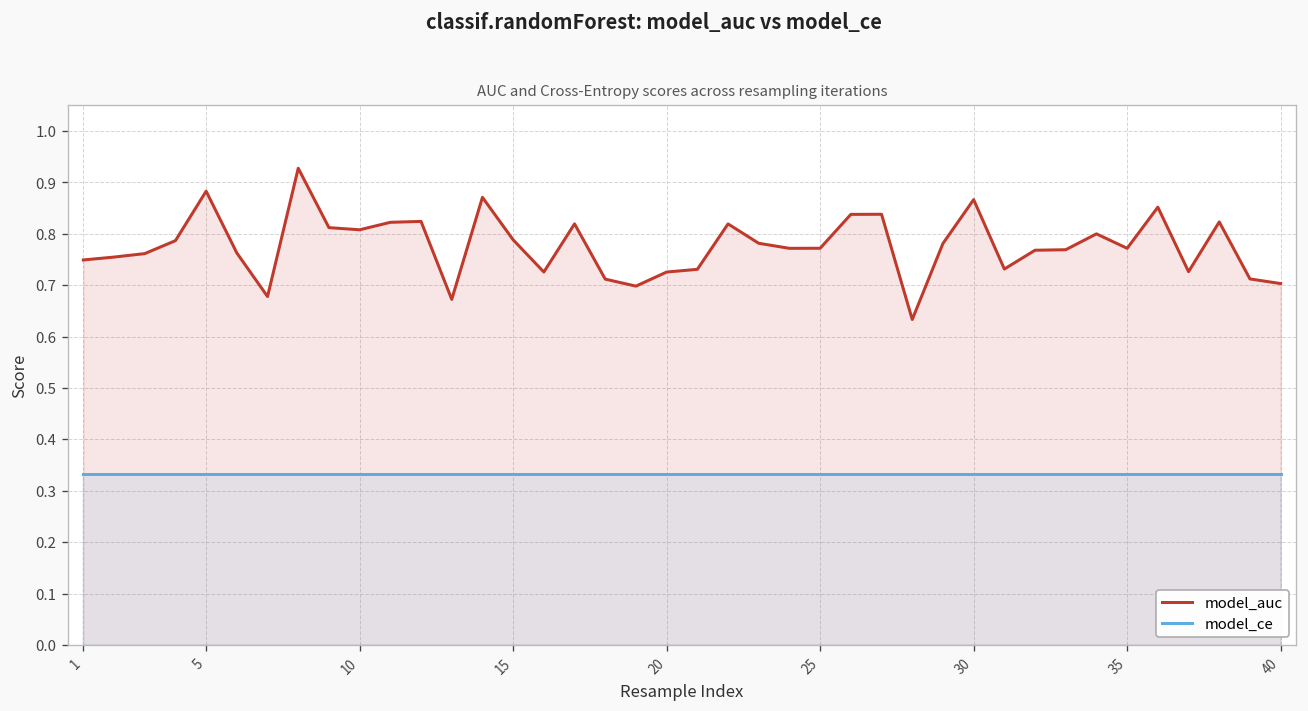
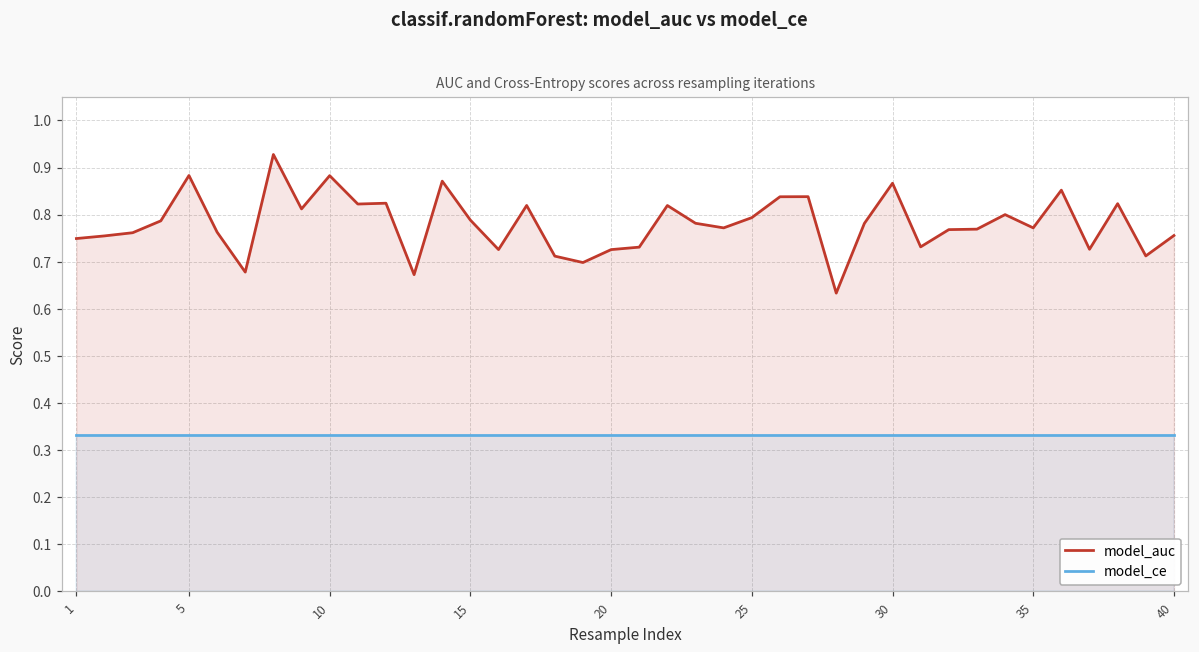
model_auc, 10: 0.81 -> 0.88
model_auc, 25: 0.77 -> 0.79
model_auc, 40: 0.70 -> 0.76
